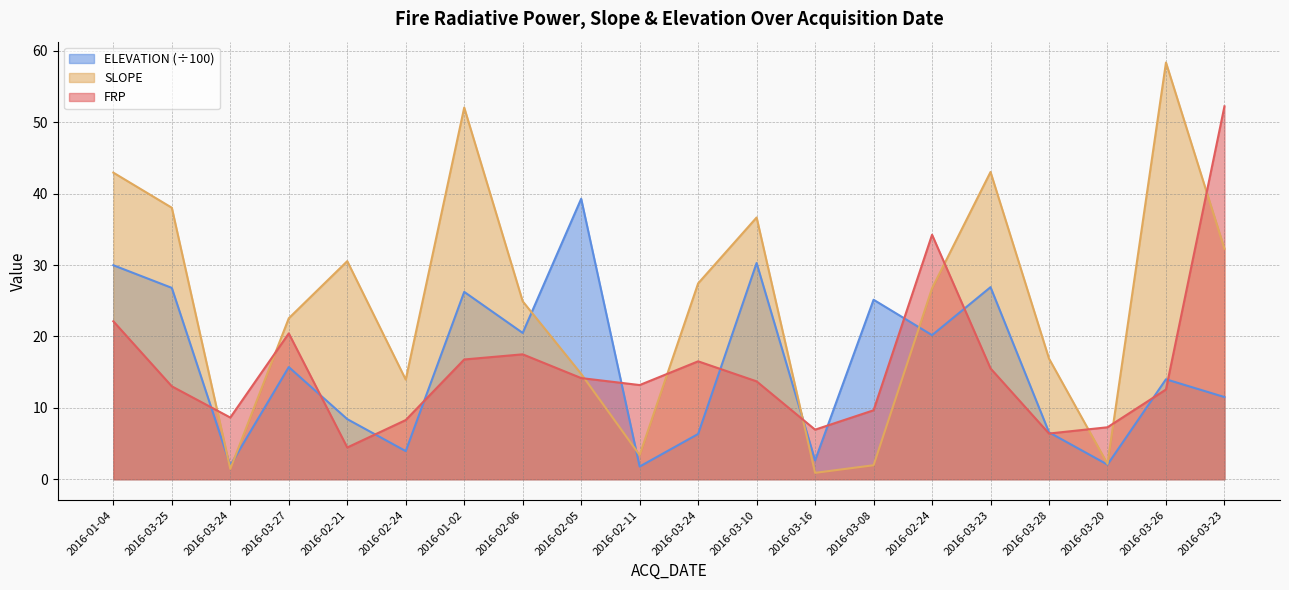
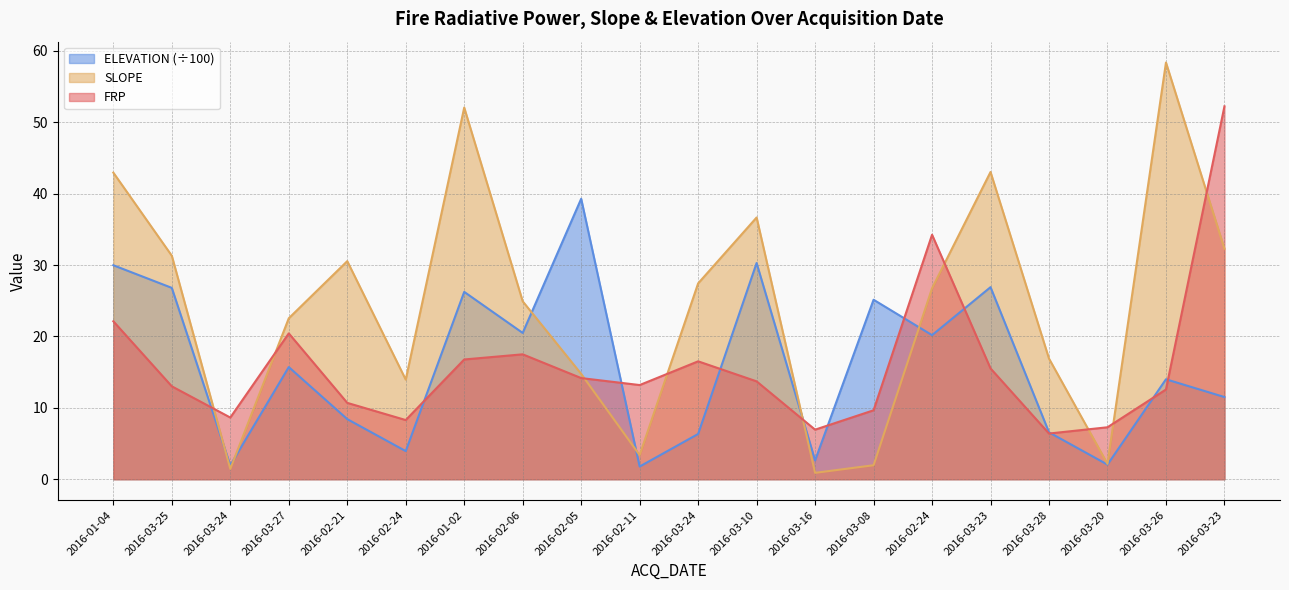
SLOPE, 2016-03-25: 38 -> 31
FRP, 2016-02-21: 4 -> 11
